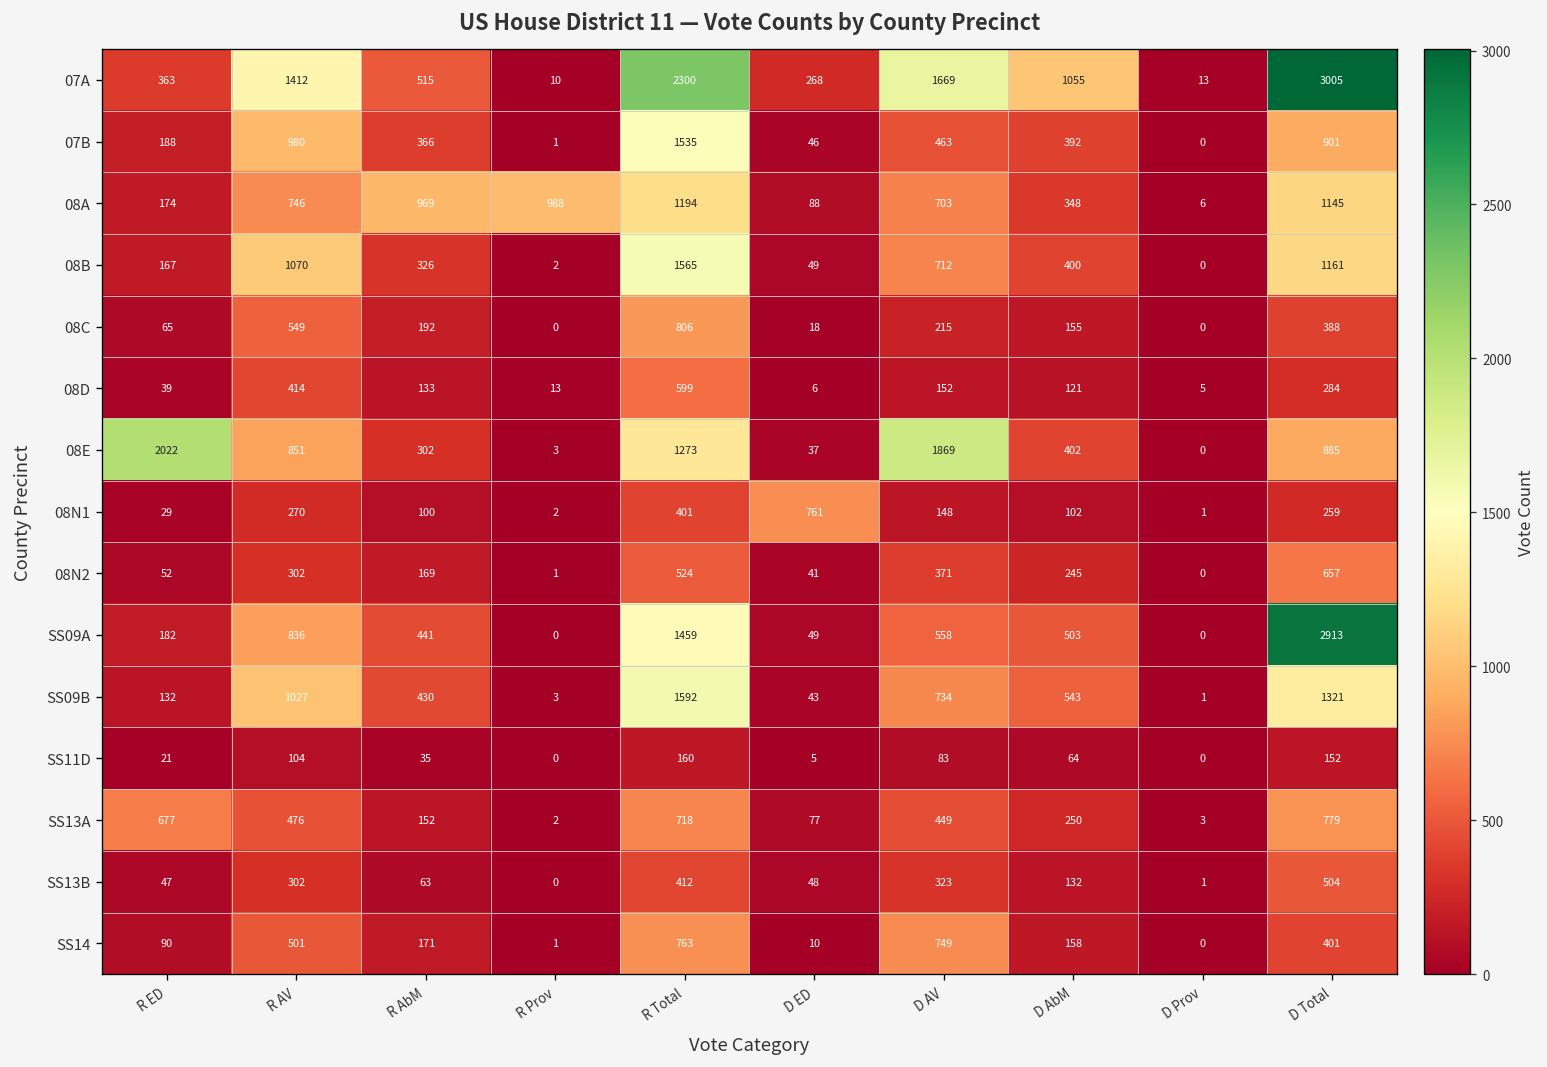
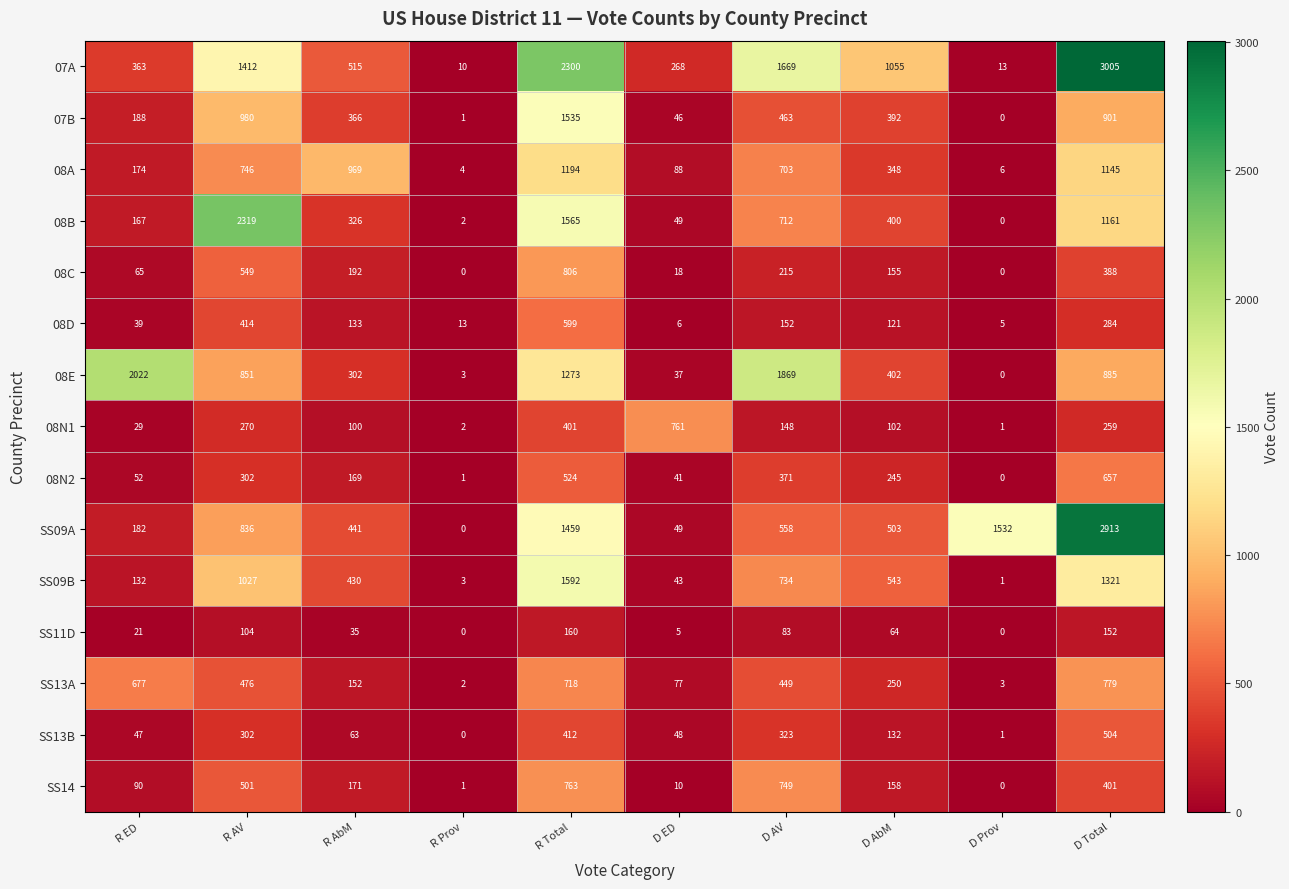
08A, R Prov: 988 -> 4
08B, R AV: 1070 -> 2319
SS09A, D Prov: 0 -> 1532
